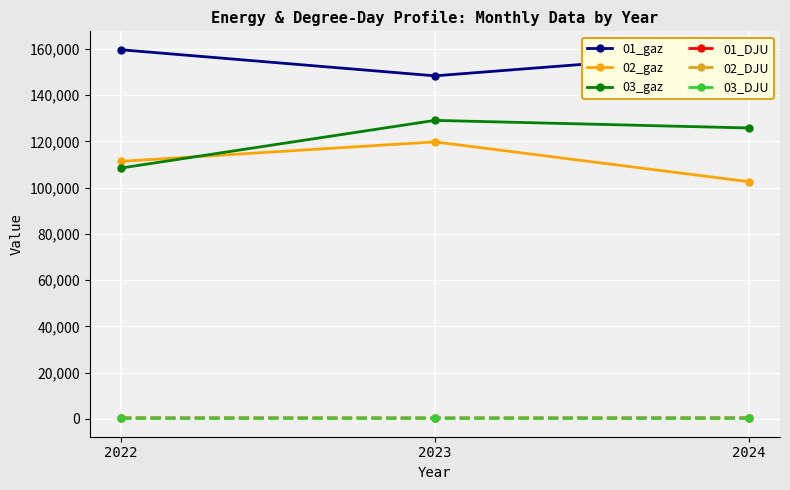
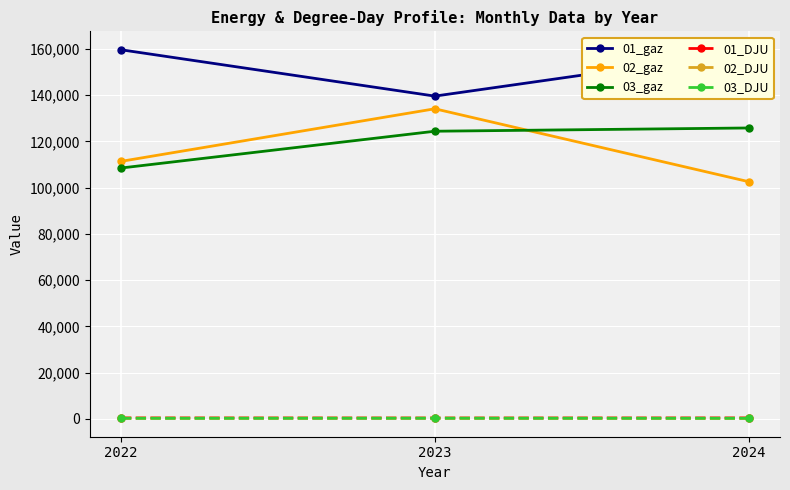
01_gaz, 2023: 148,000 -> 140,000
02_gaz, 2023: 120,000 -> 134,000
03_gaz, 2023: 129,000 -> 124,000
